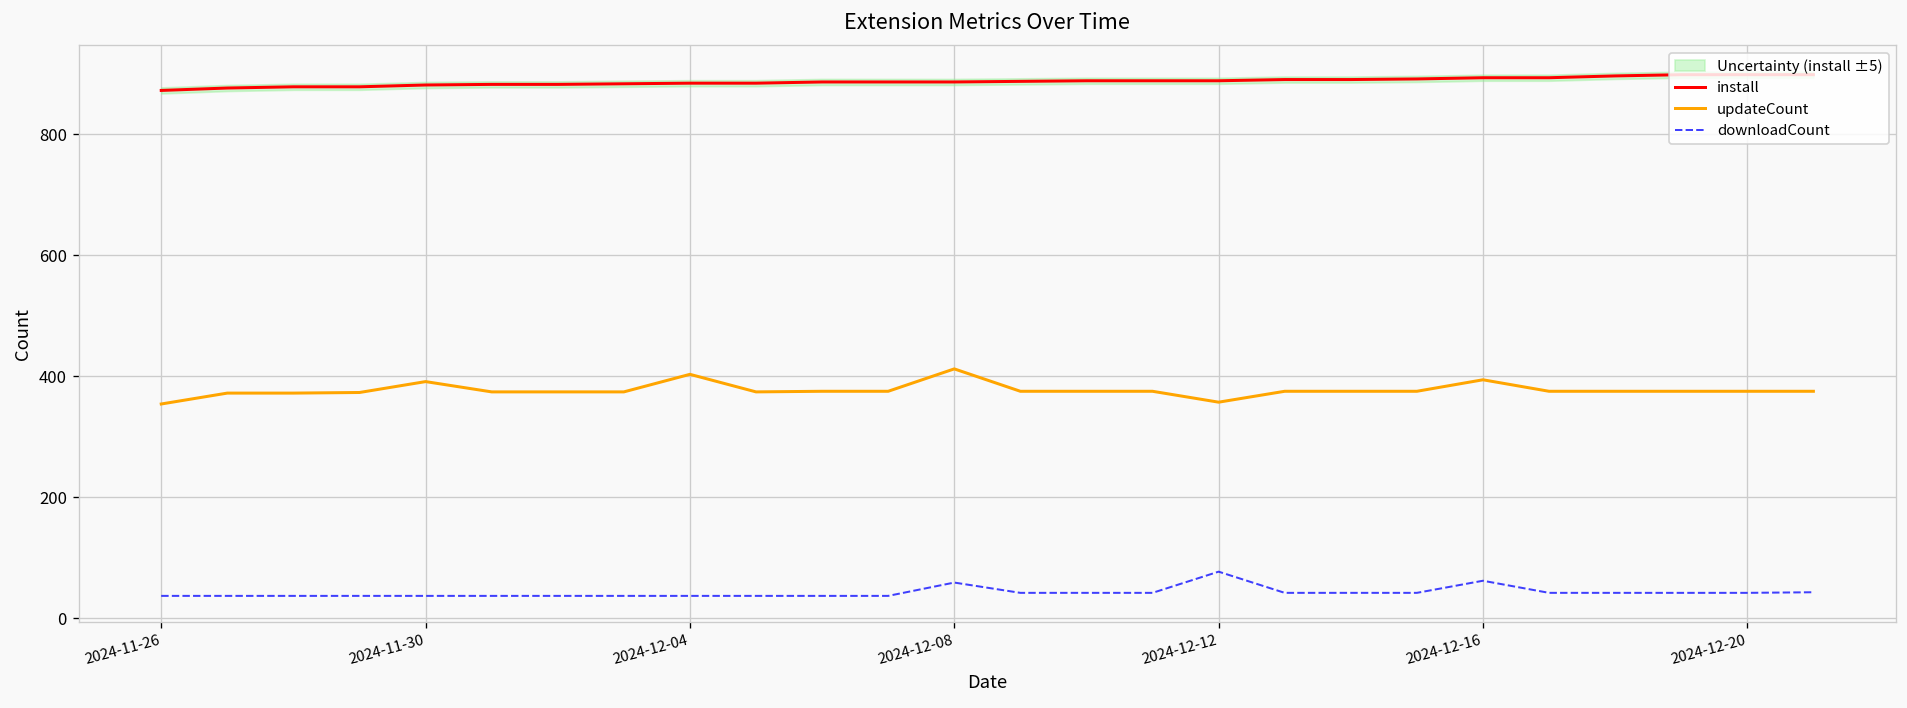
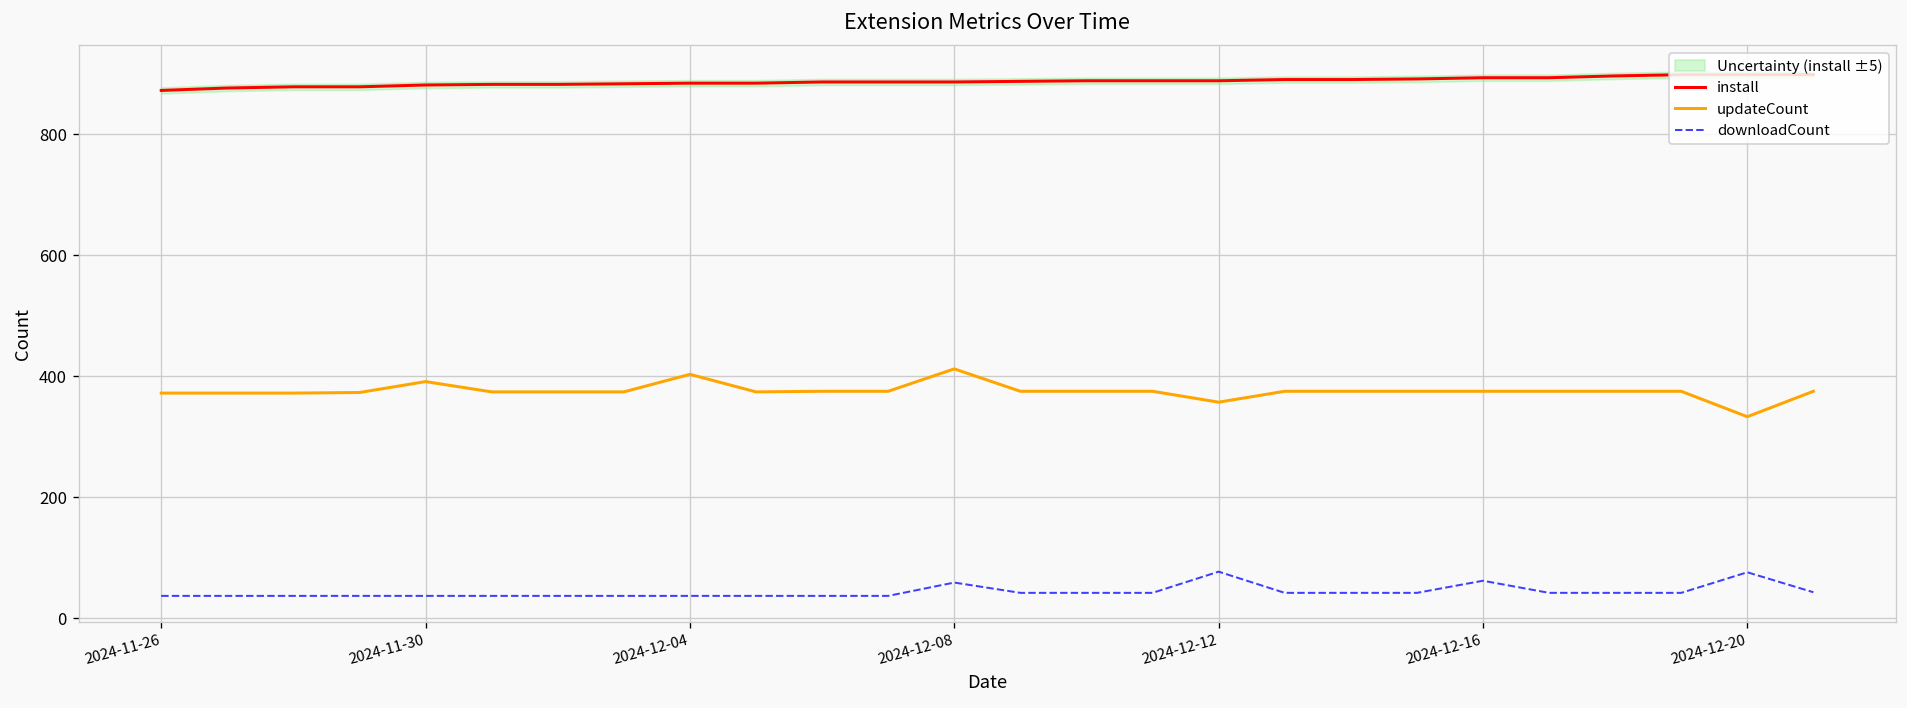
updateCount, 2024-11-26: 350 -> 370
updateCount, 2024-12-16: 390 -> 380
updateCount, 2024-12-20: 380 -> 330
downloadCount, 2024-12-20: 40 -> 80
